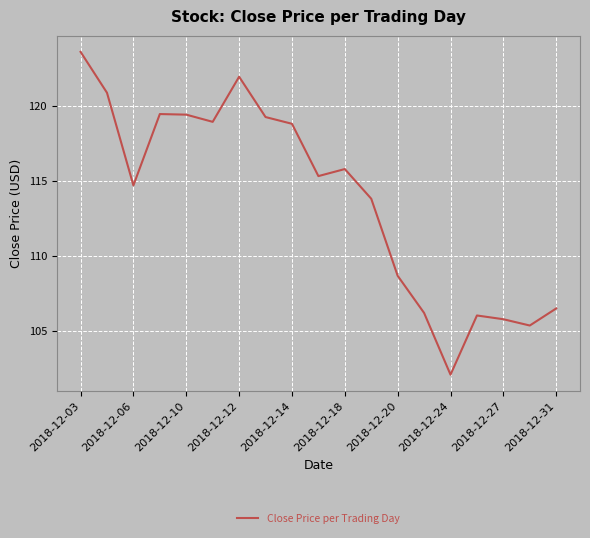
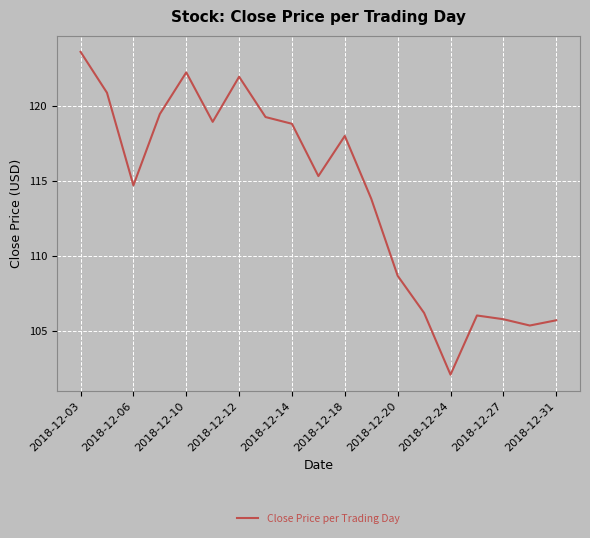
2018-12-10: 119.4 -> 122.2
2018-12-18: 115.8 -> 118.0
2018-12-31: 106.5 -> 105.7
